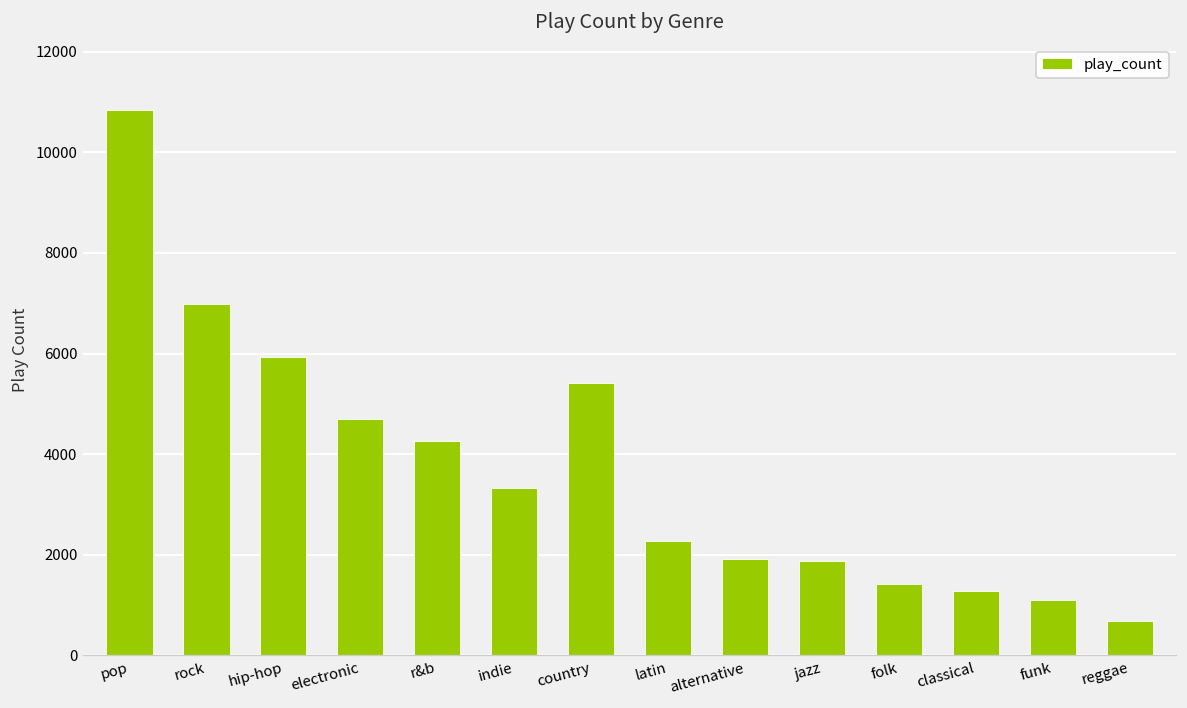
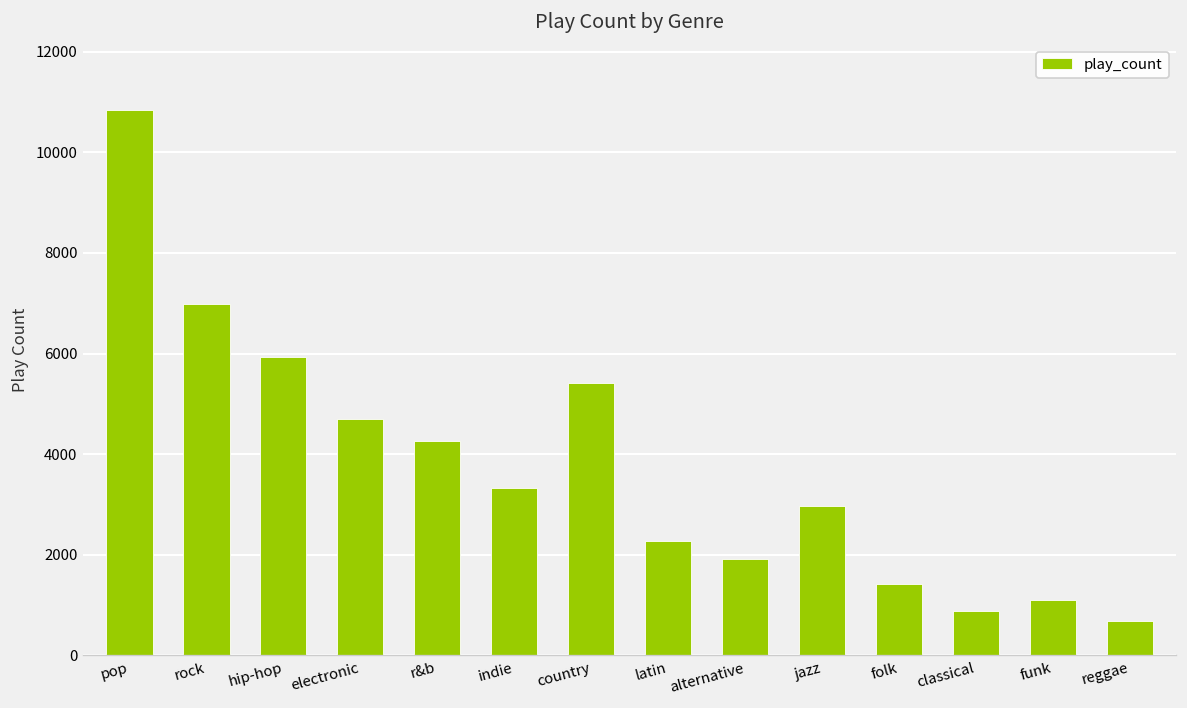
jazz: 1900 -> 3000
classical: 1300 -> 900
